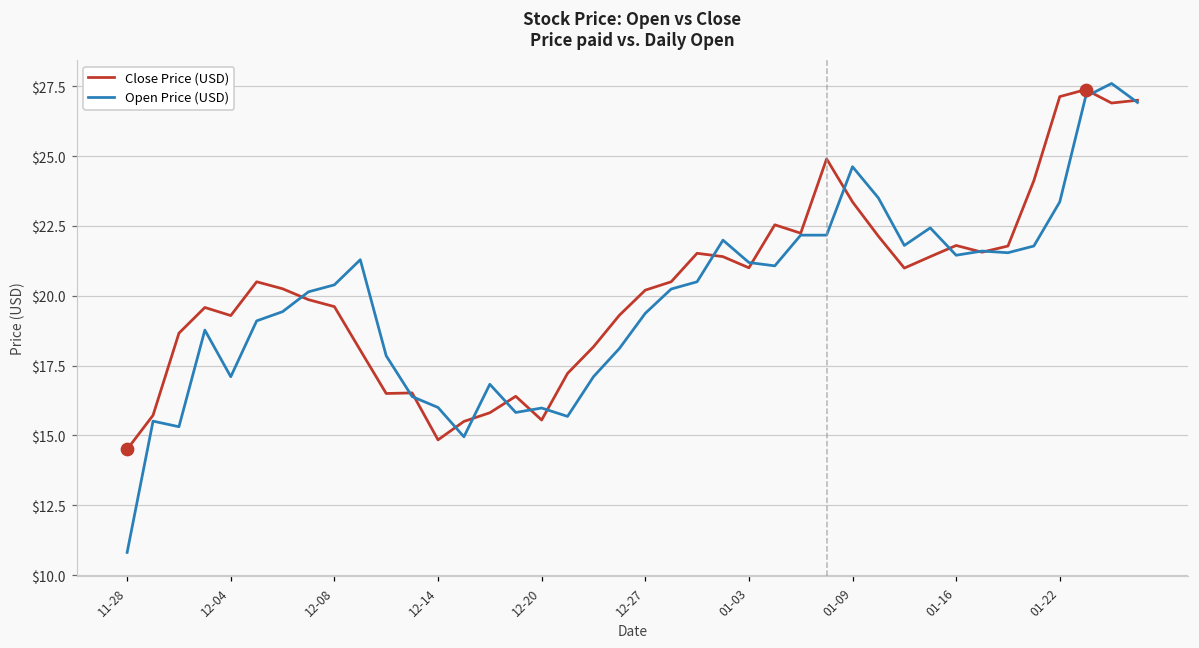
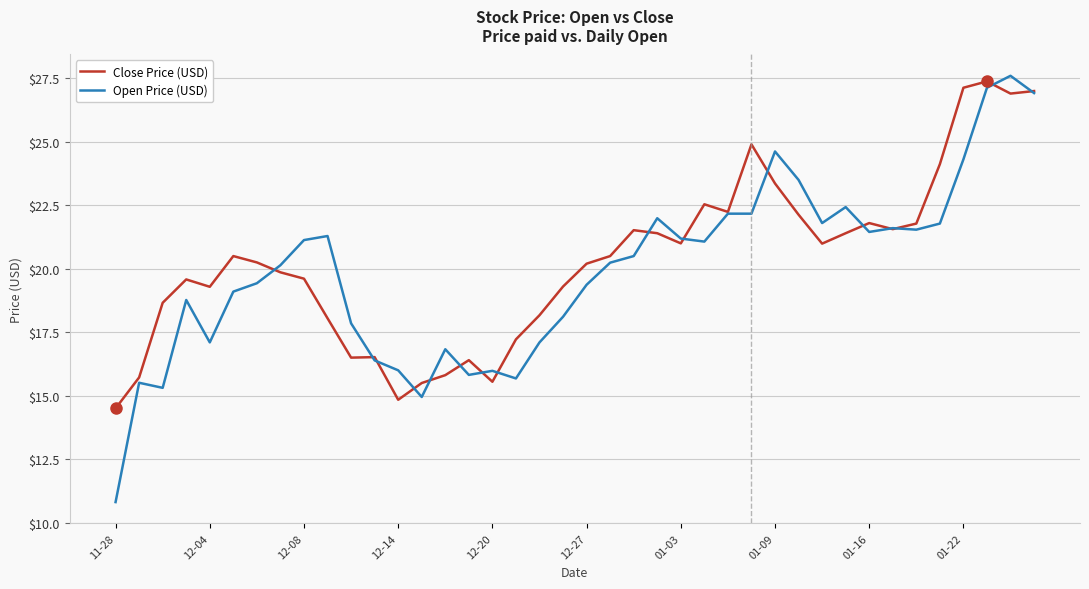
Open Price (USD), 12-08: $20.4 -> $21.1
Open Price (USD), 01-22: $23.4 -> $24.3
